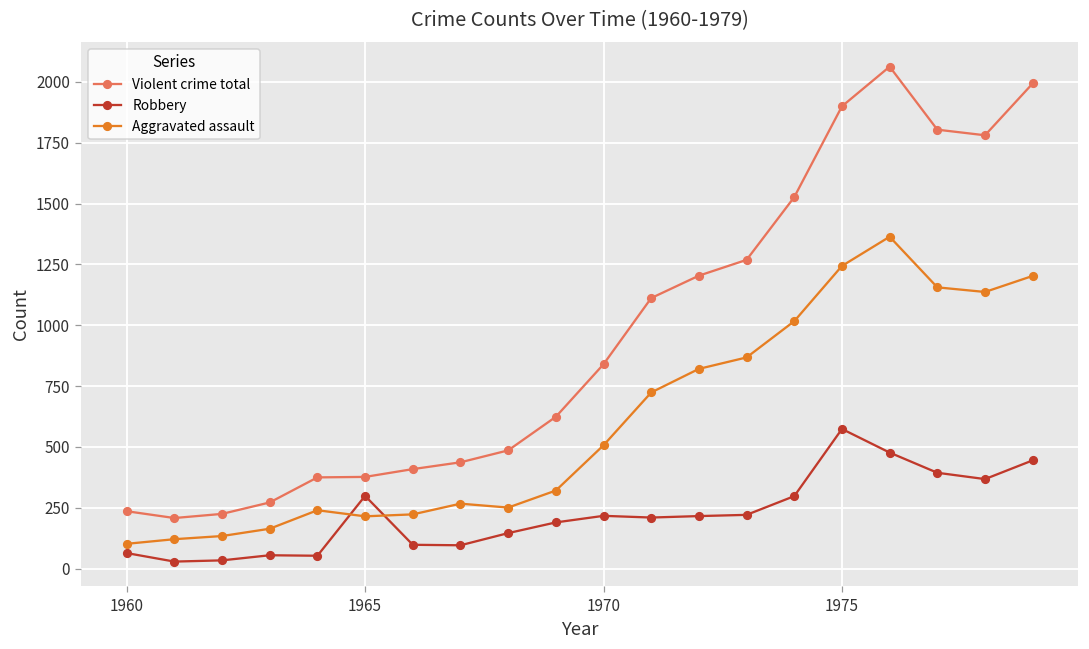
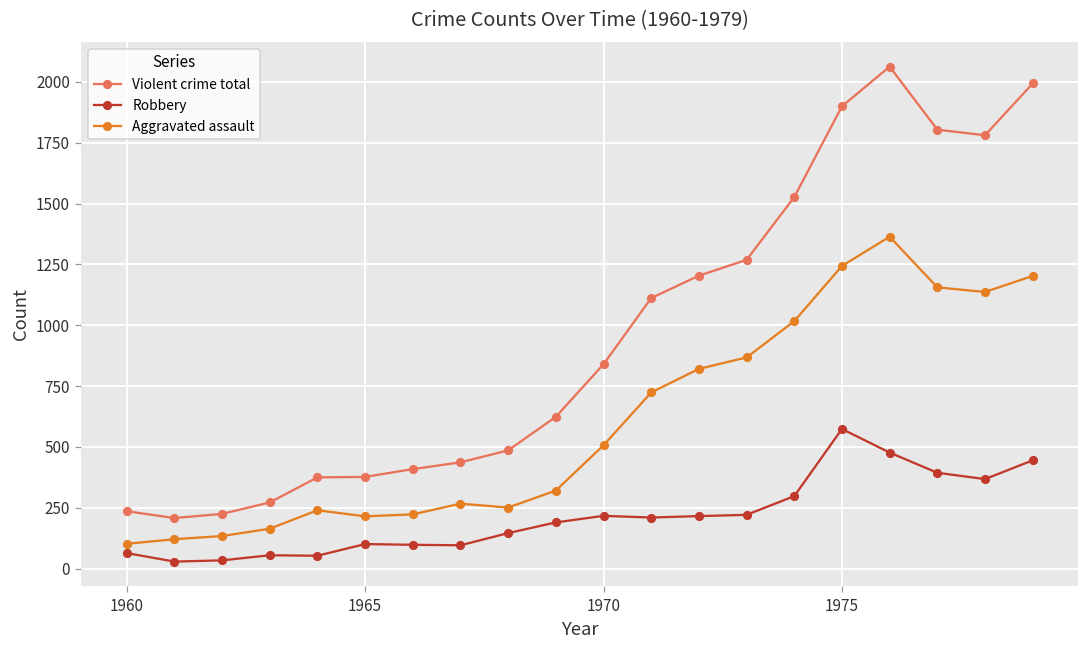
Robbery, 1965: 300 -> 100
